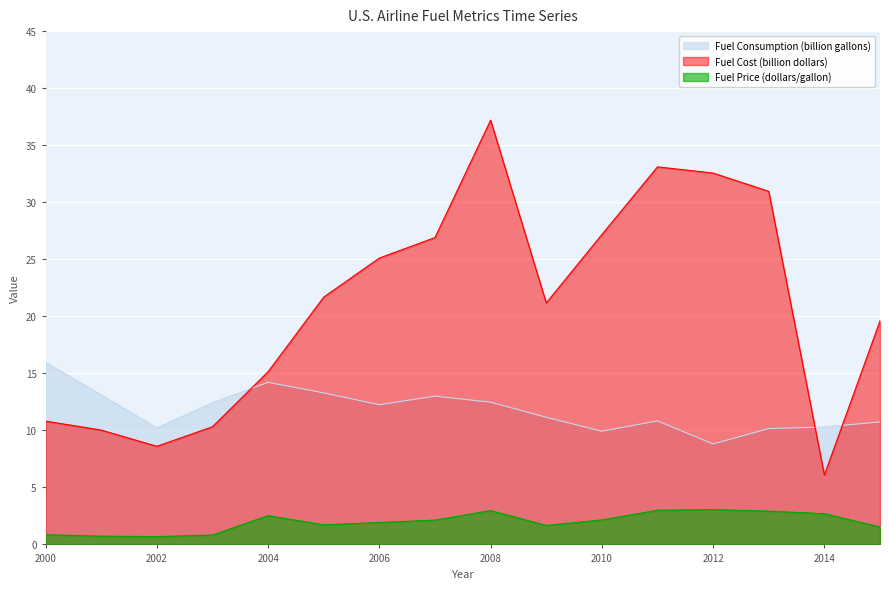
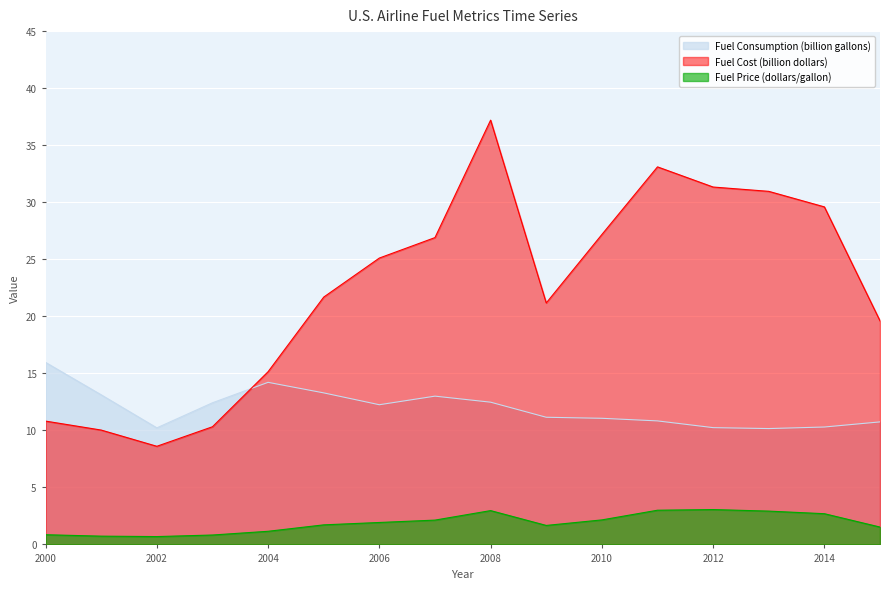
Fuel Price (dollars/gallon), 2004: 2.5 -> 1.2
Fuel Consumption (billion gallons), 2010: 9.9 -> 11.1
Fuel Consumption (billion gallons), 2012: 8.8 -> 10.2
Fuel Cost (billion dollars), 2012: 32.6 -> 31.3
Fuel Cost (billion dollars), 2014: 6.1 -> 29.6
